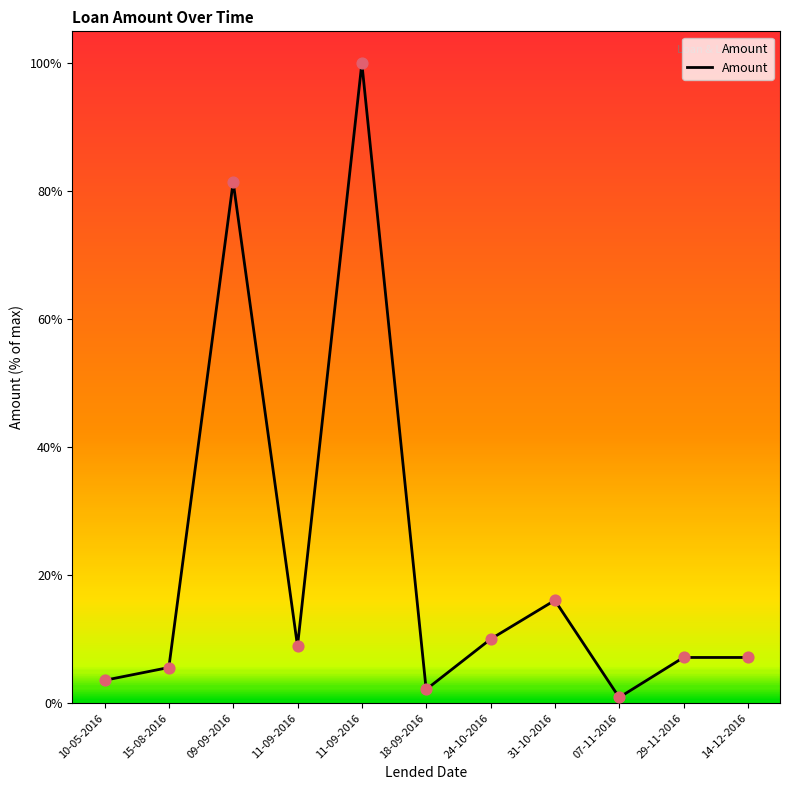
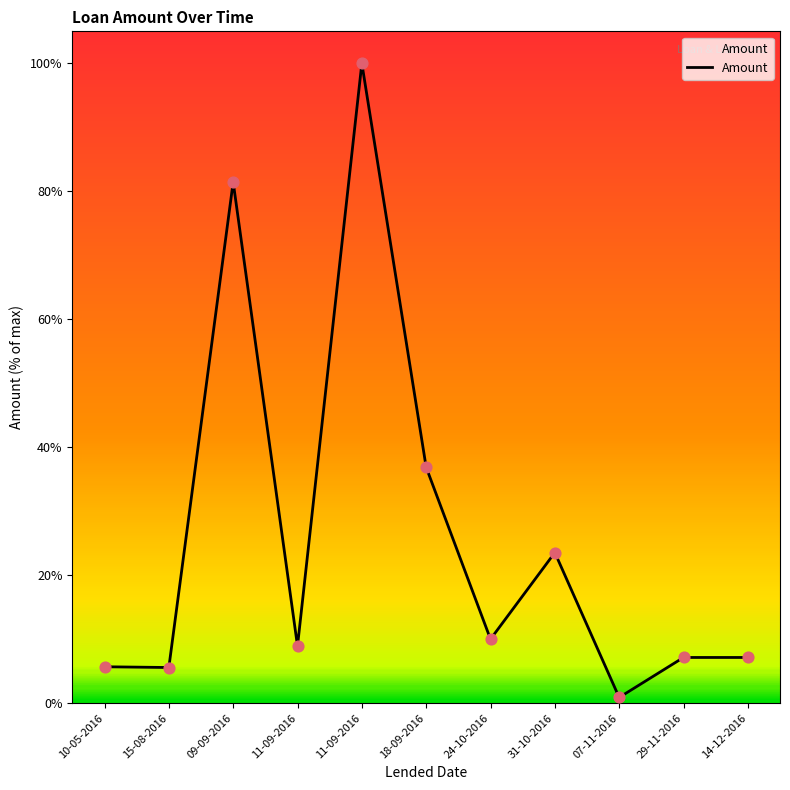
10-05-2016: 4% -> 6%
18-09-2016: 2% -> 37%
31-10-2016: 16% -> 24%
